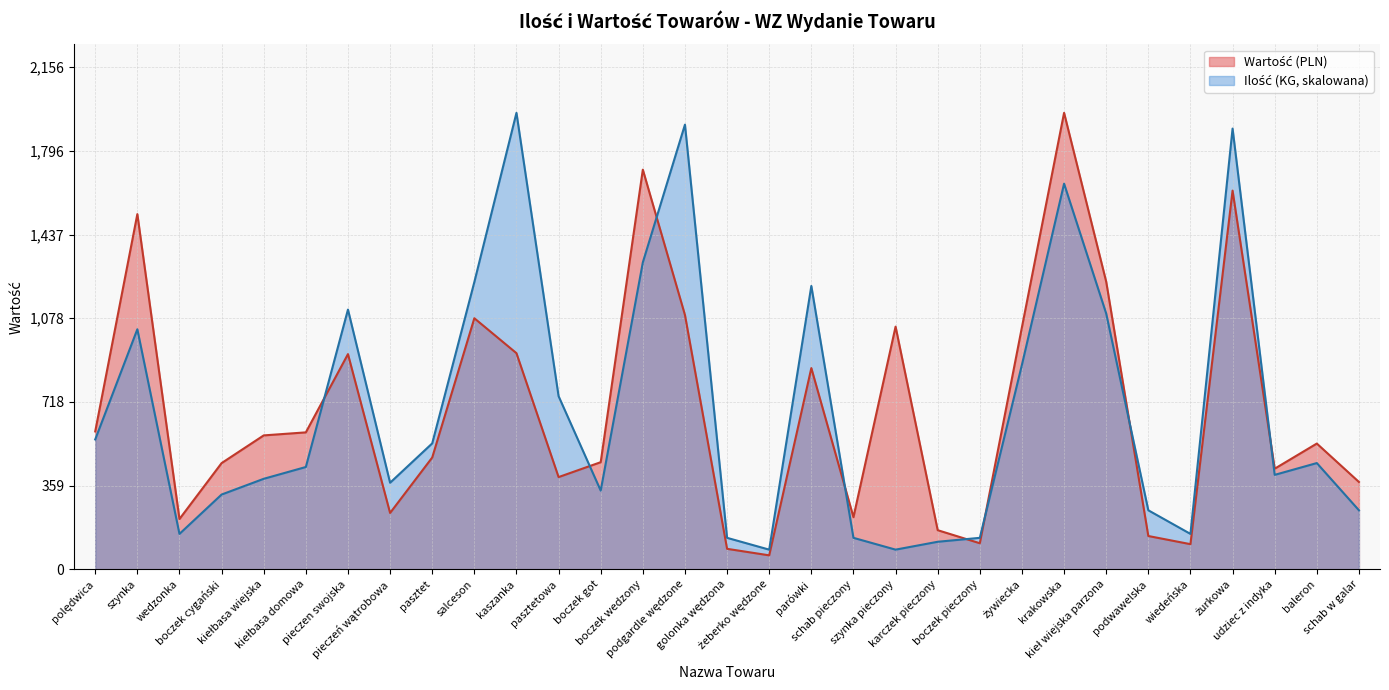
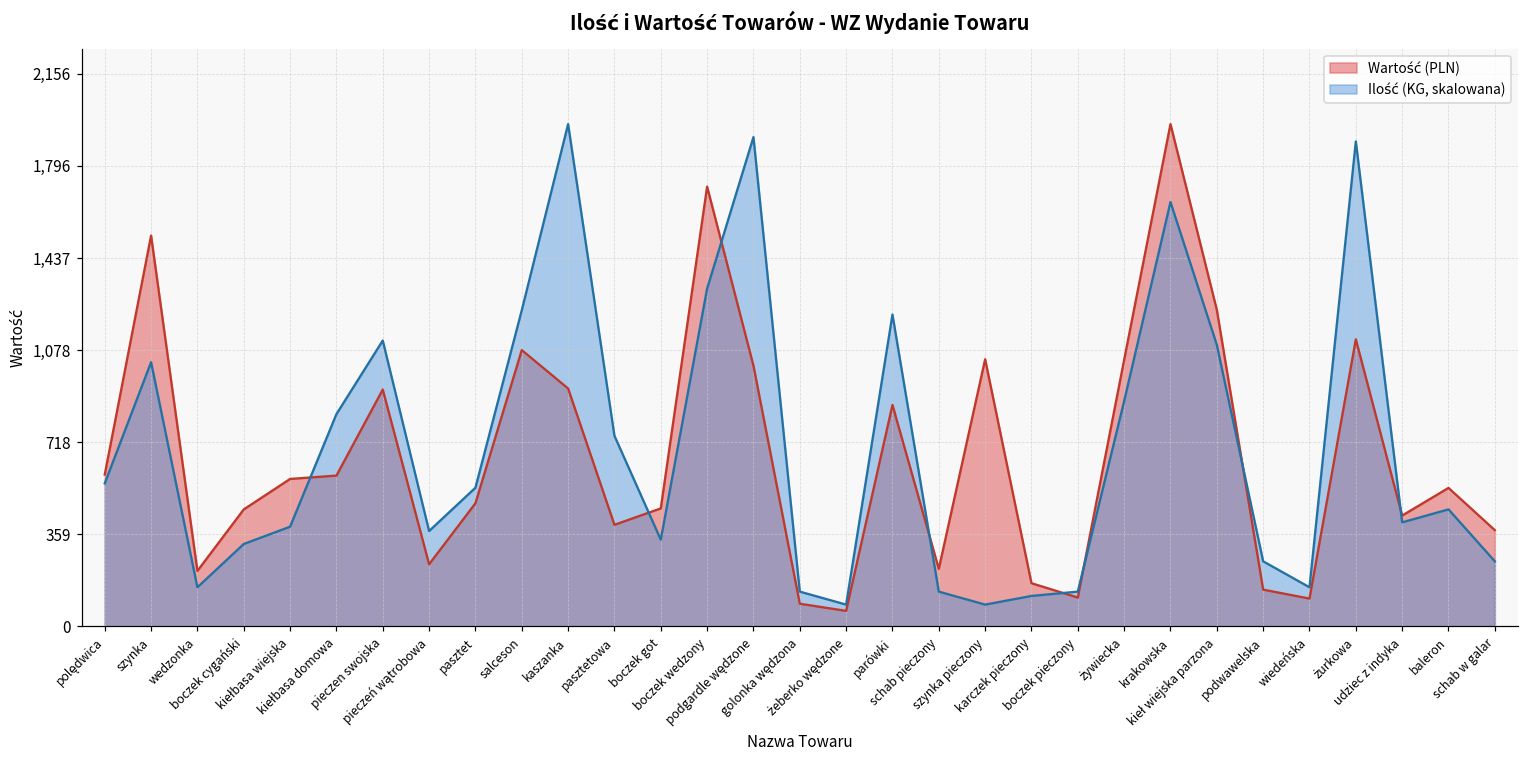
Ilość (KG, skalowana), kiełbasa domowa: 440 -> 830
Wartość (PLN), podgardle wędzone: 1,090 -> 1,020
Wartość (PLN), żurkowa: 1,630 -> 1,120
